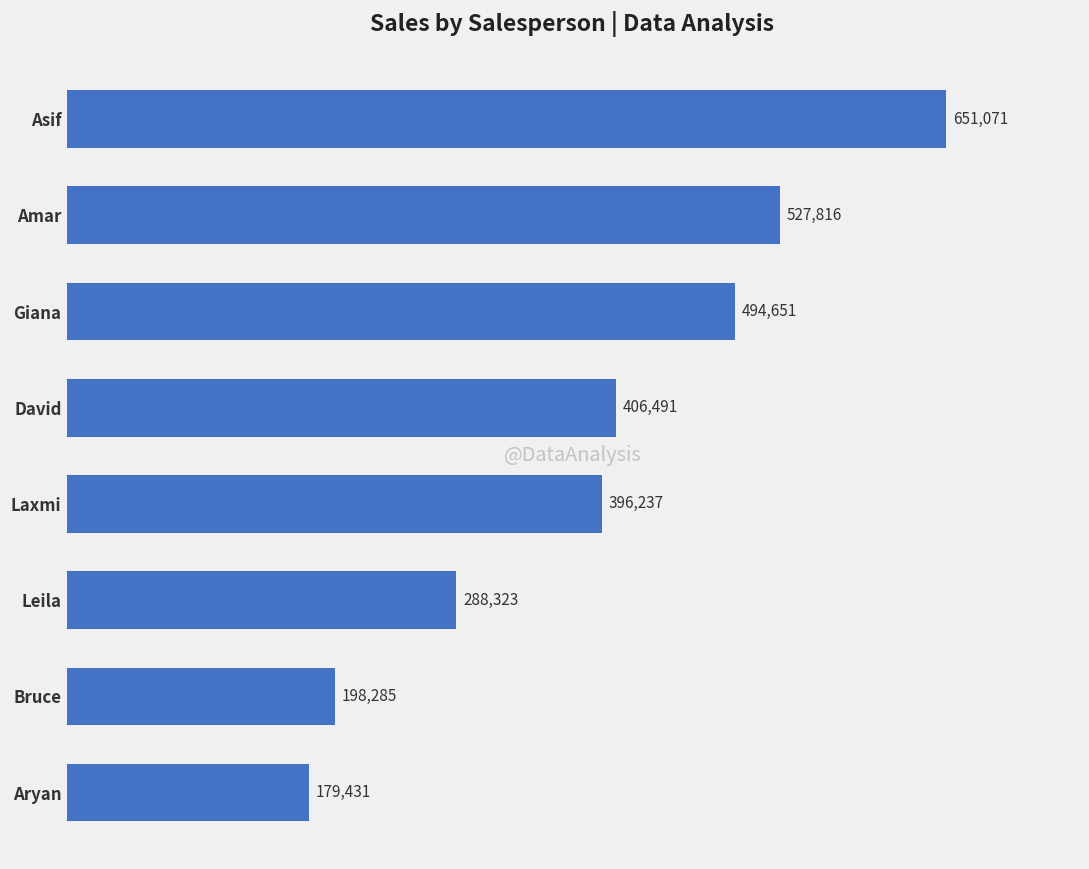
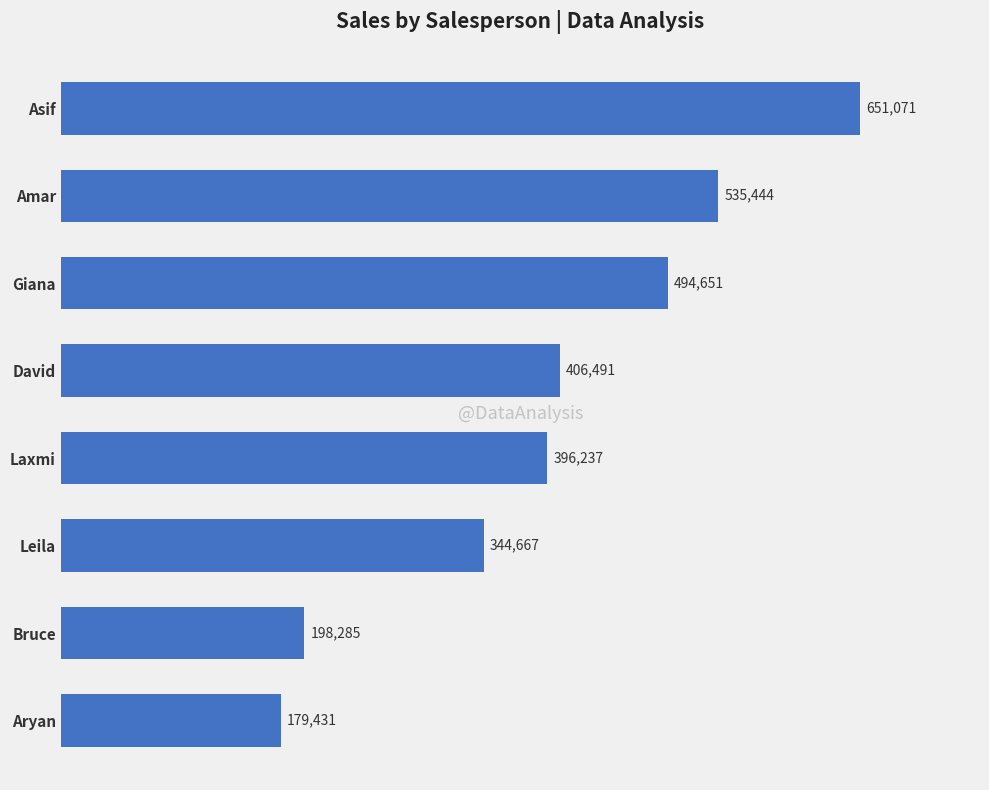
Amar: 527,816 -> 535,444
Leila: 288,323 -> 344,667
